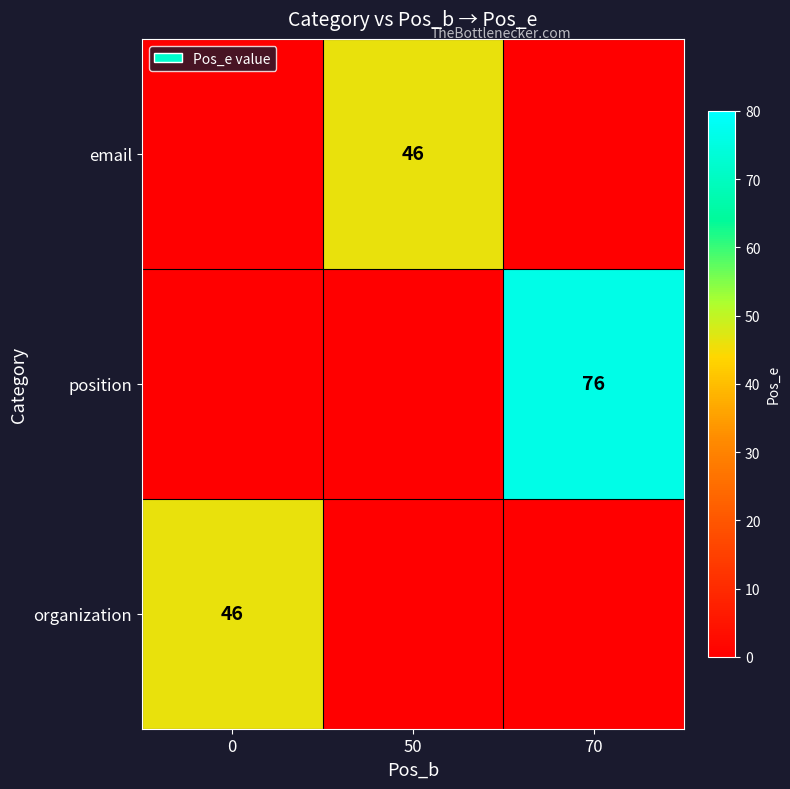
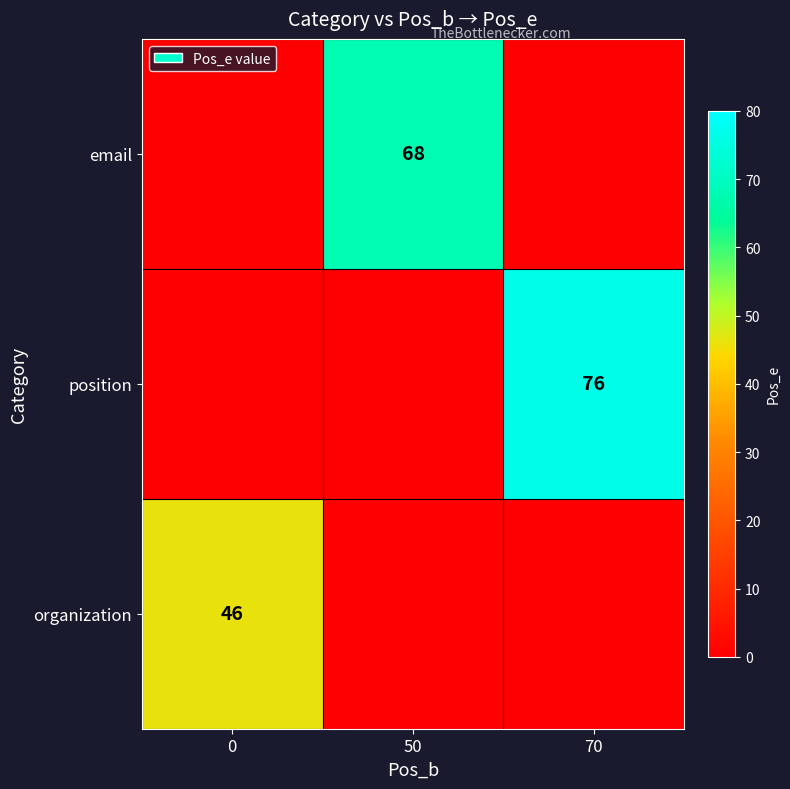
email, 50: 46 -> 68
